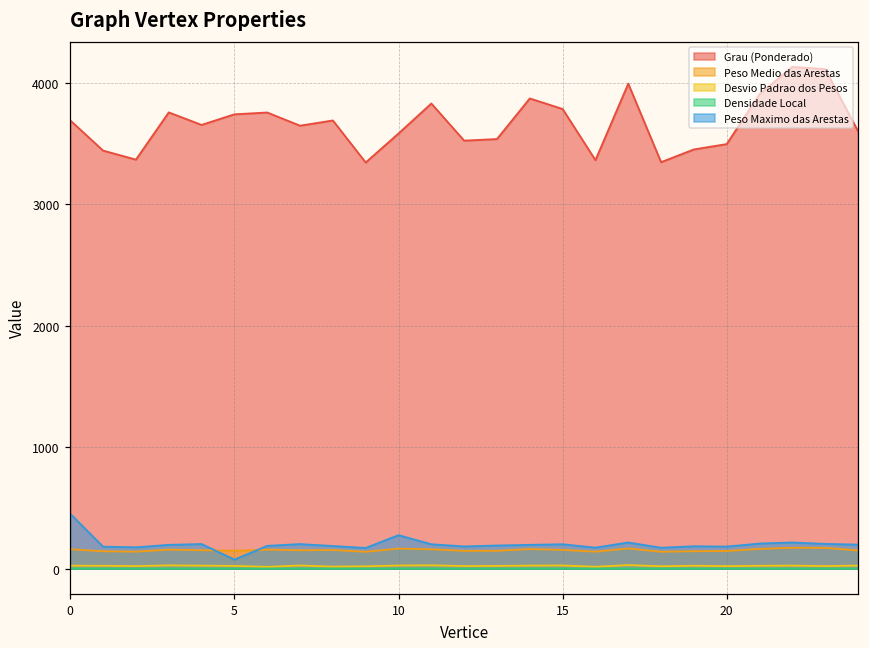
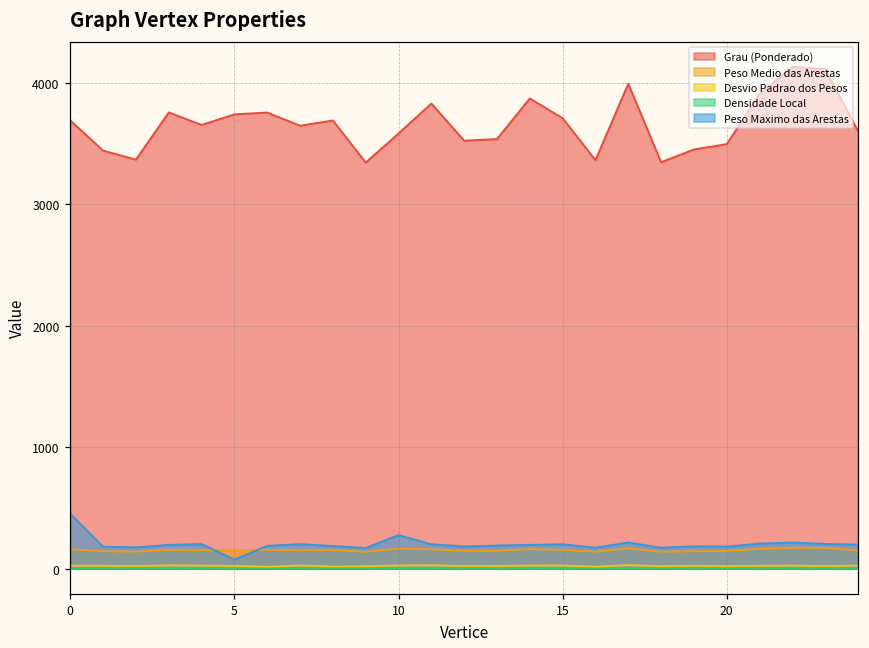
Grau (Ponderado), 15: 3790 -> 3710
